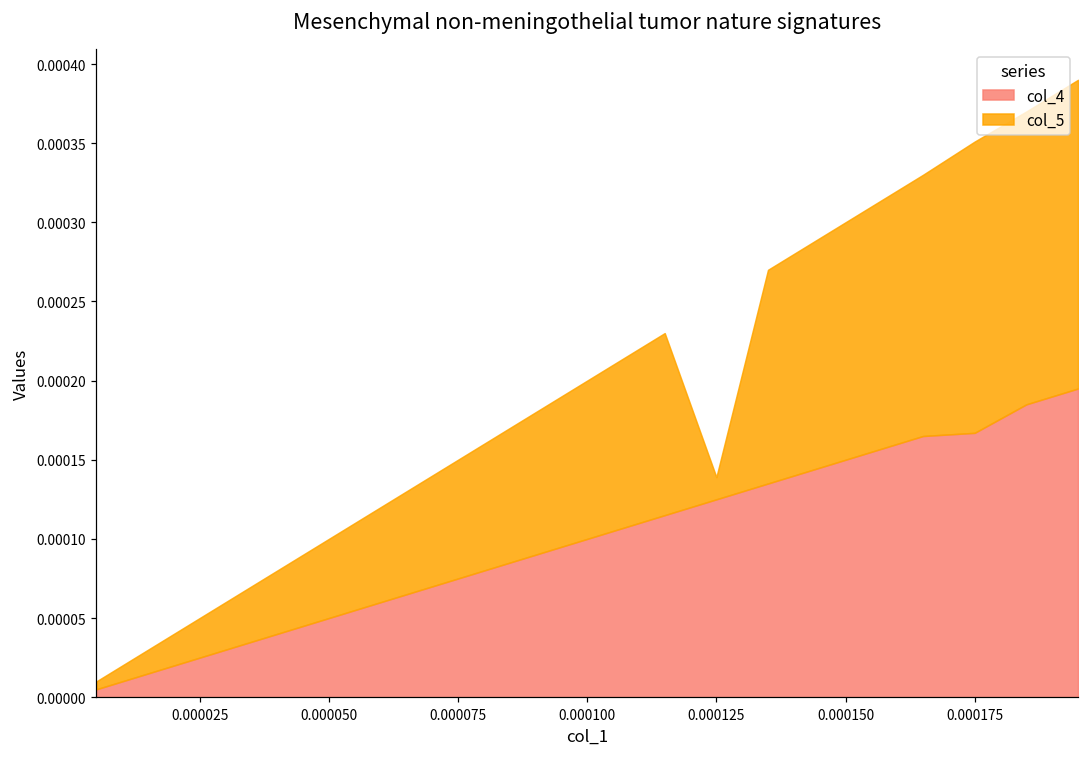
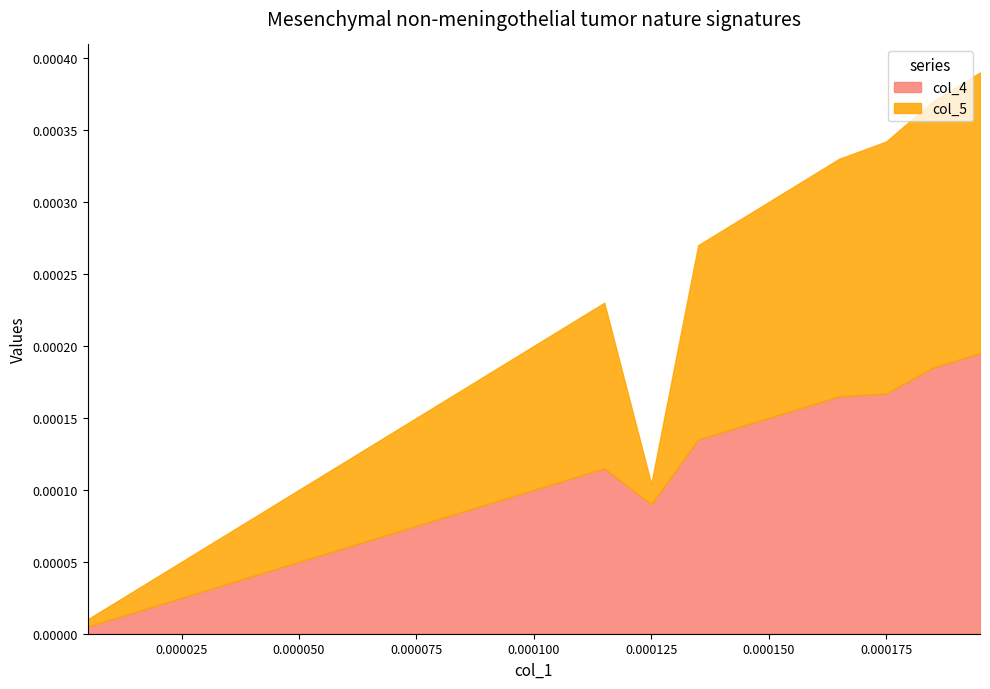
col_4, 0.000125: 0.000125 -> 0.000090
col_5, 0.000175: 0.000184 -> 0.000175
